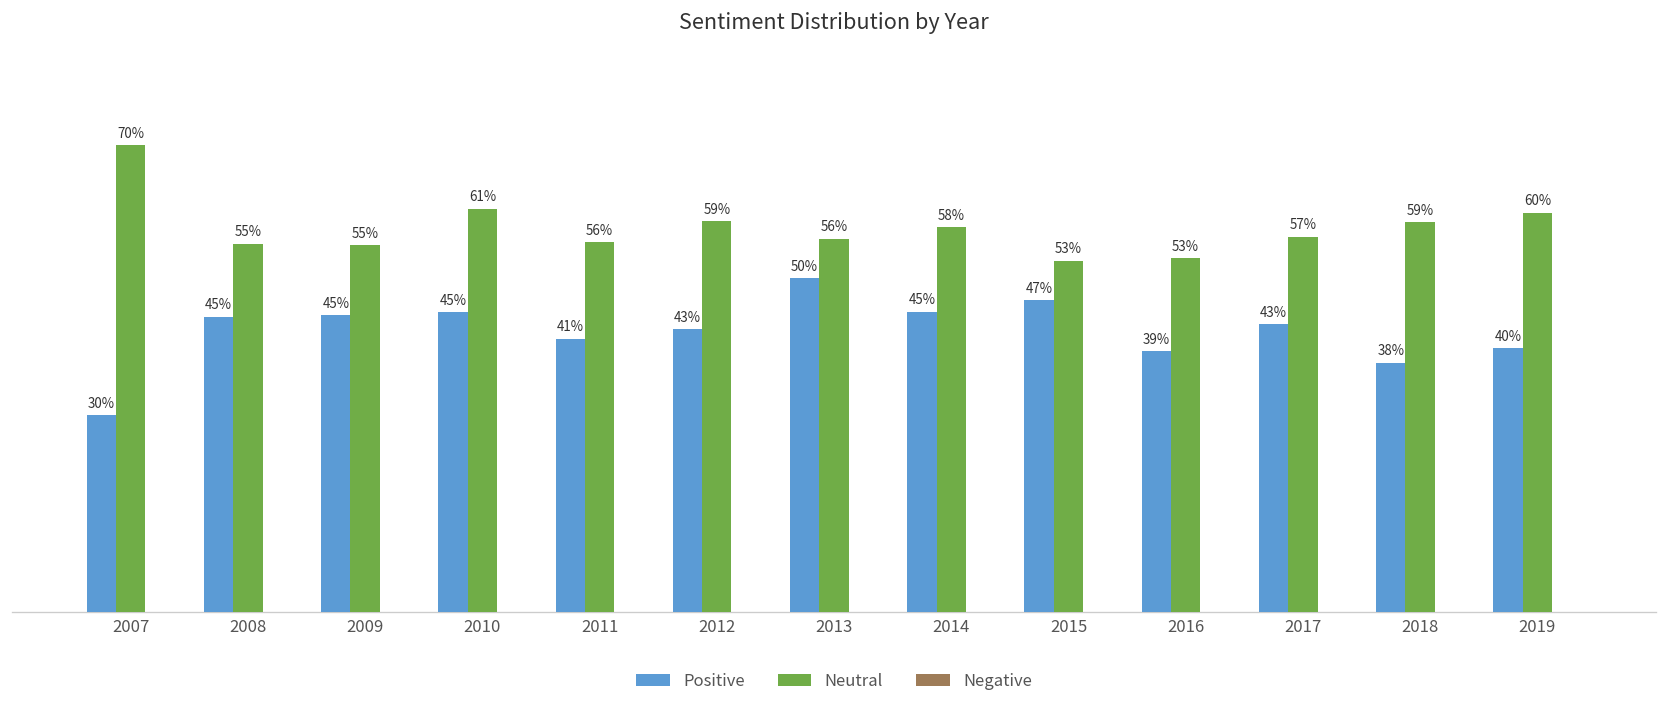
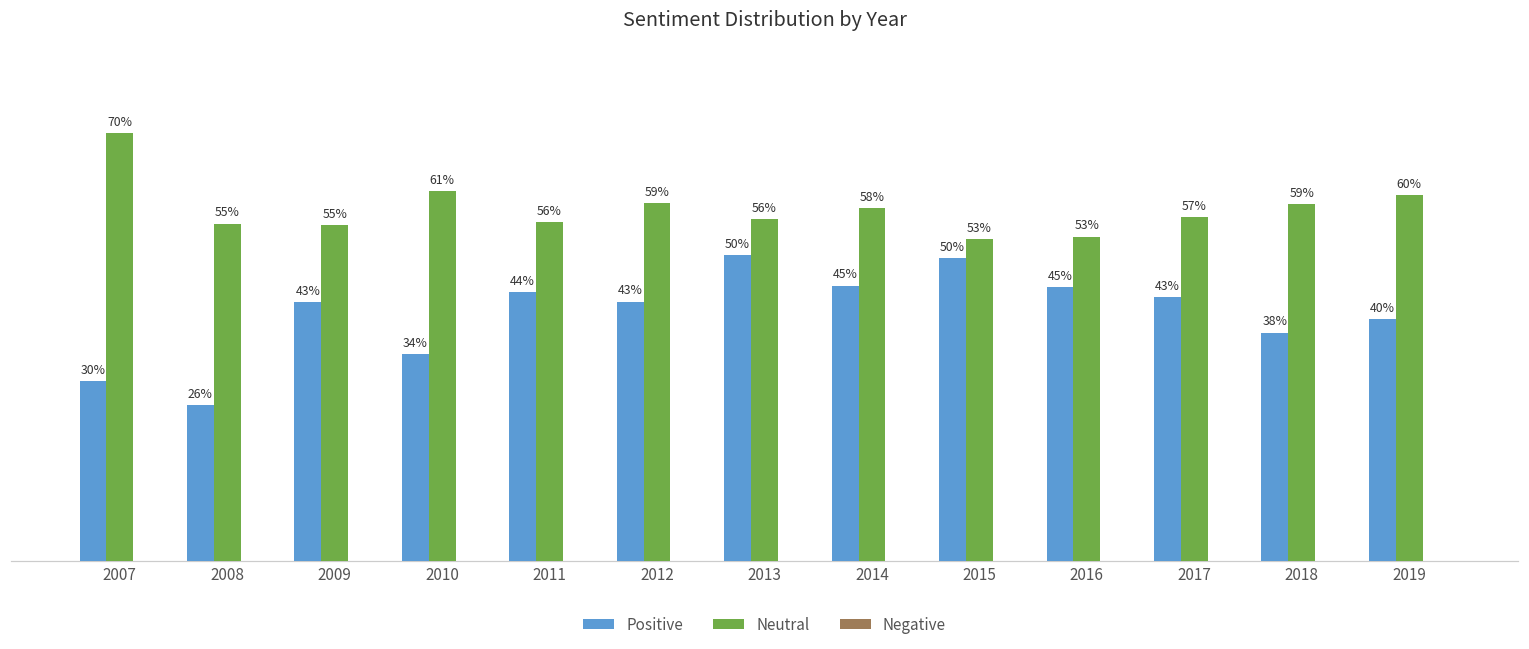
Positive, 2008: 45% -> 26%
Positive, 2009: 45% -> 43%
Positive, 2010: 45% -> 34%
Positive, 2011: 41% -> 44%
Positive, 2015: 47% -> 50%
Positive, 2016: 39% -> 45%
